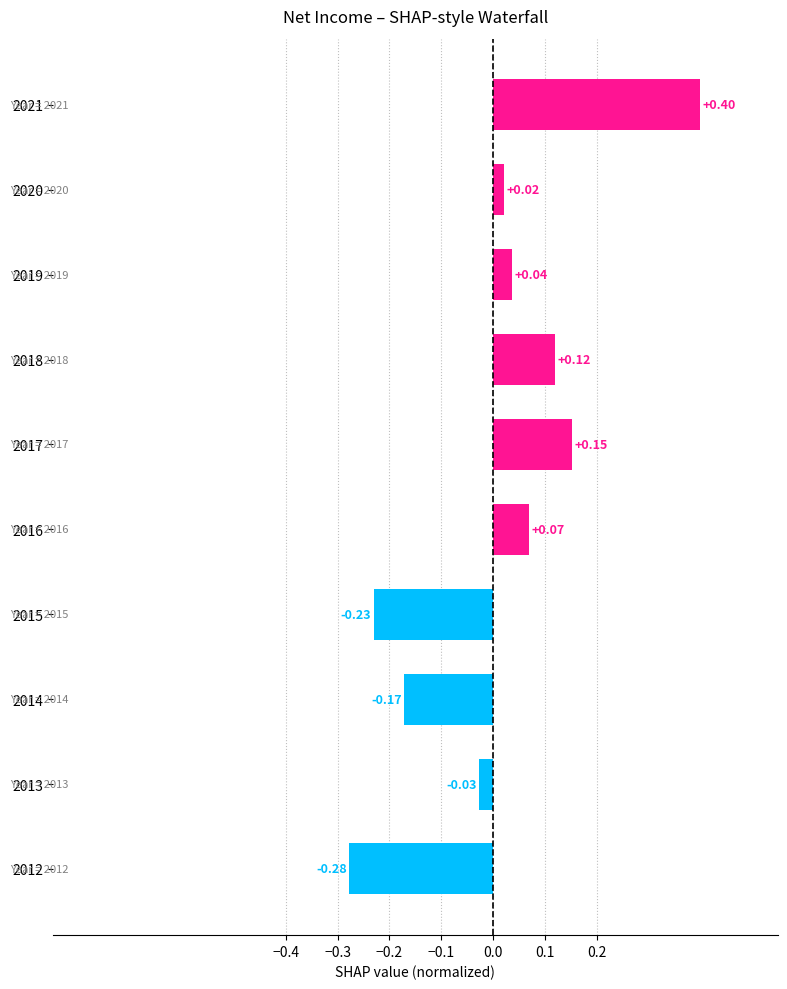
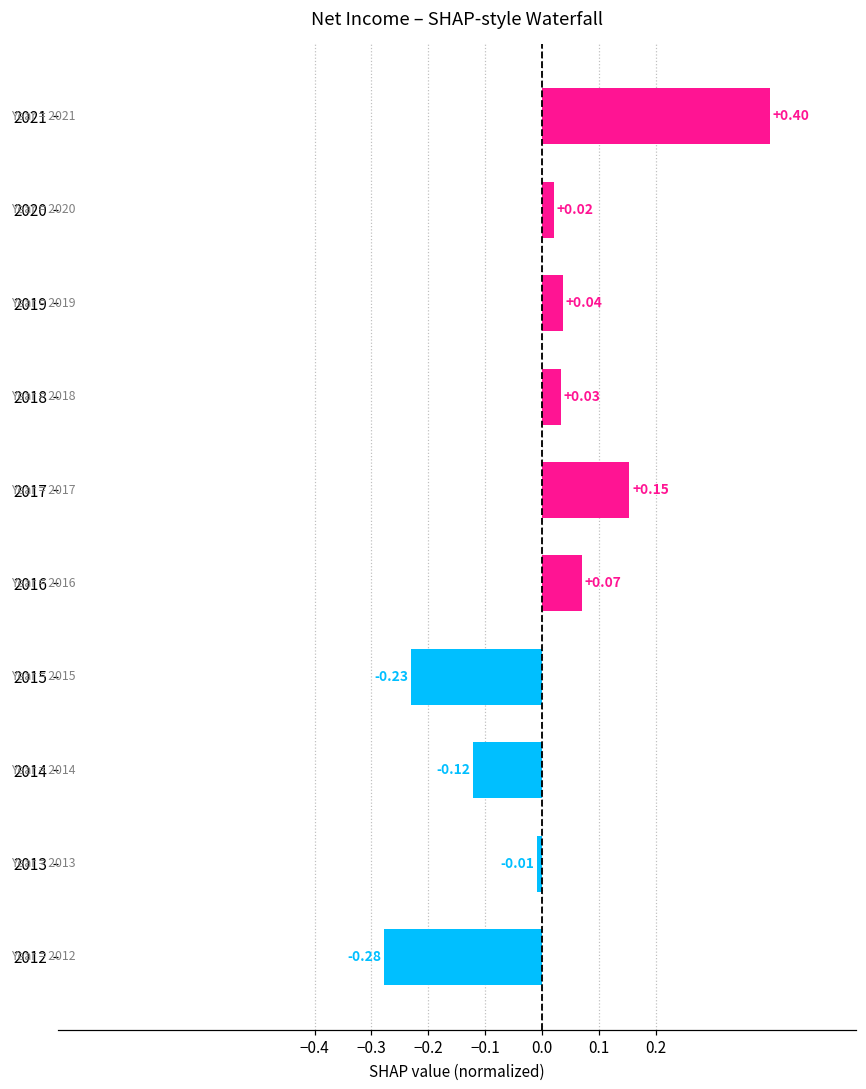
2018: +0.12 -> +0.03
2014: -0.17 -> -0.12
2013: -0.03 -> -0.01
